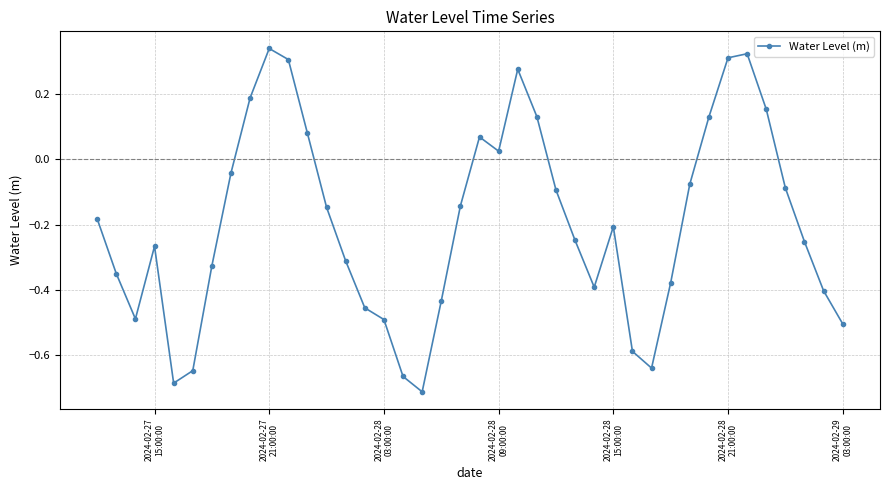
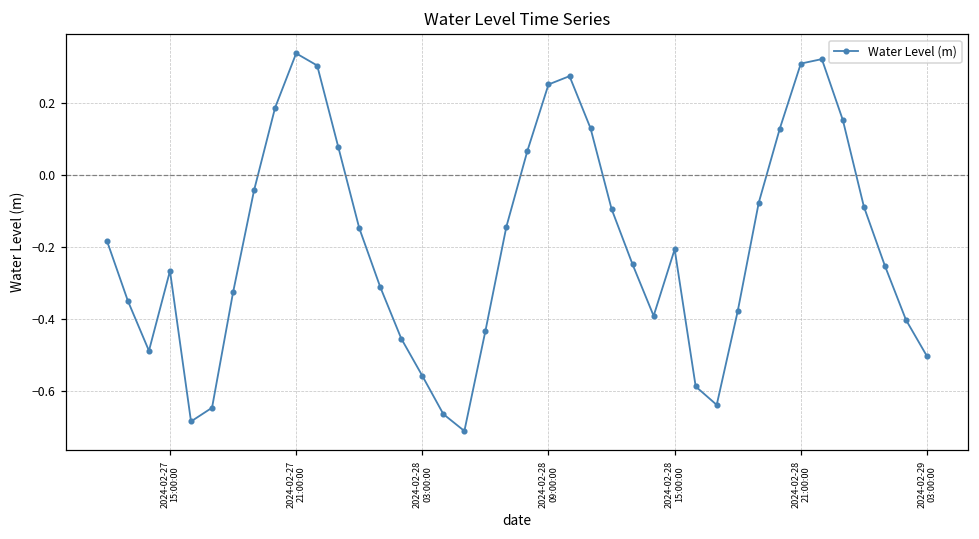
2024-02-28 03:00:00: -0.49 -> -0.56
2024-02-28 09:00:00: 0.03 -> 0.25
